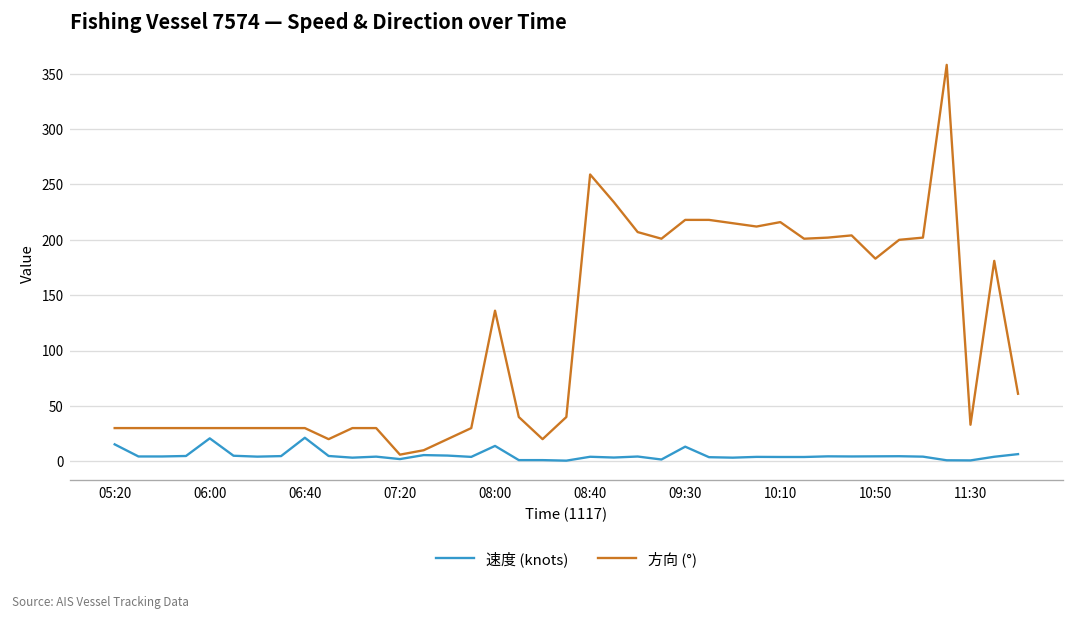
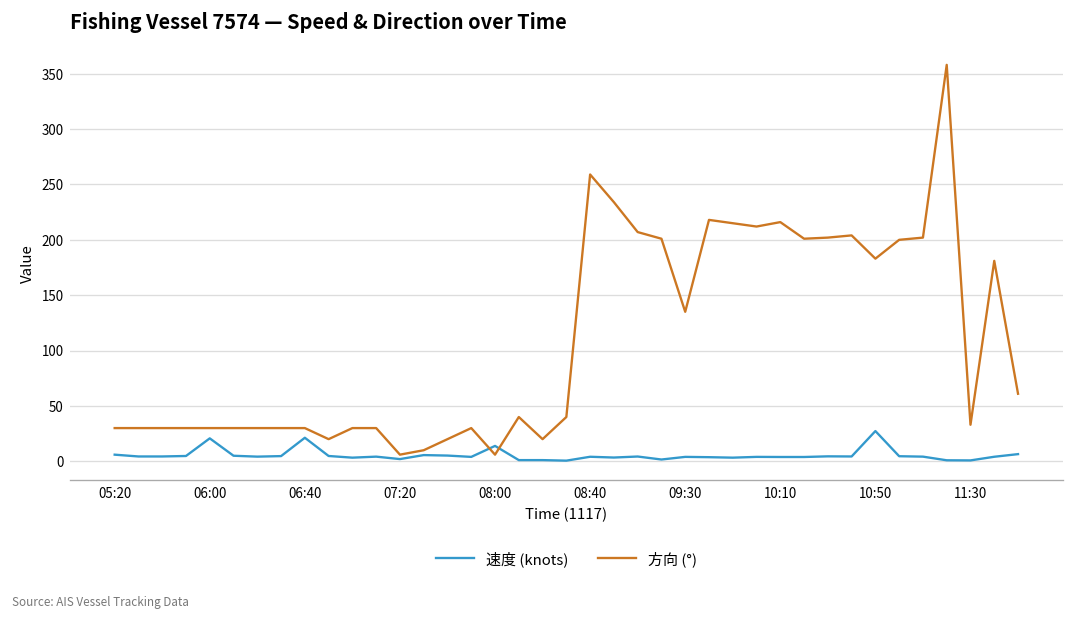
速度 (knots), 05:20: 20 -> 10
方向 (°), 08:00: 140 -> 10
速度 (knots), 09:30: 10 -> 0
方向 (°), 09:30: 220 -> 140
速度 (knots), 10:50: 0 -> 30
